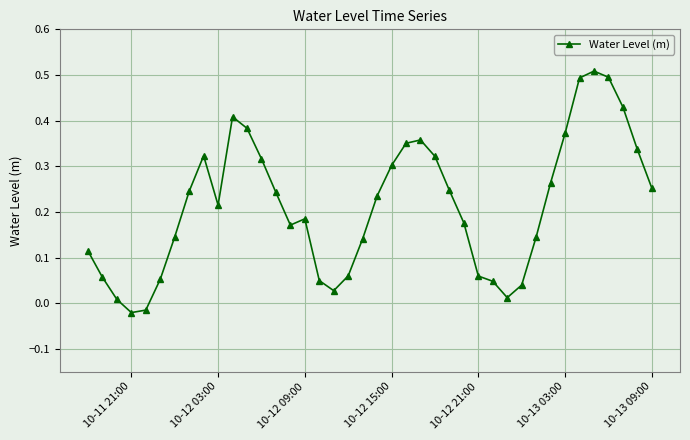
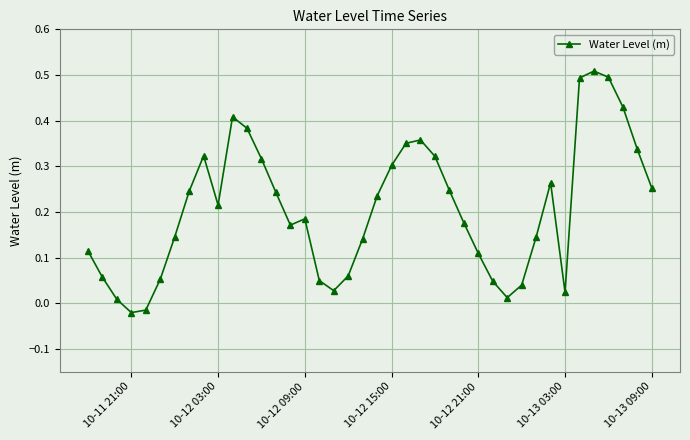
10-12 21:00: 0.06 -> 0.11
10-13 03:00: 0.37 -> 0.02
